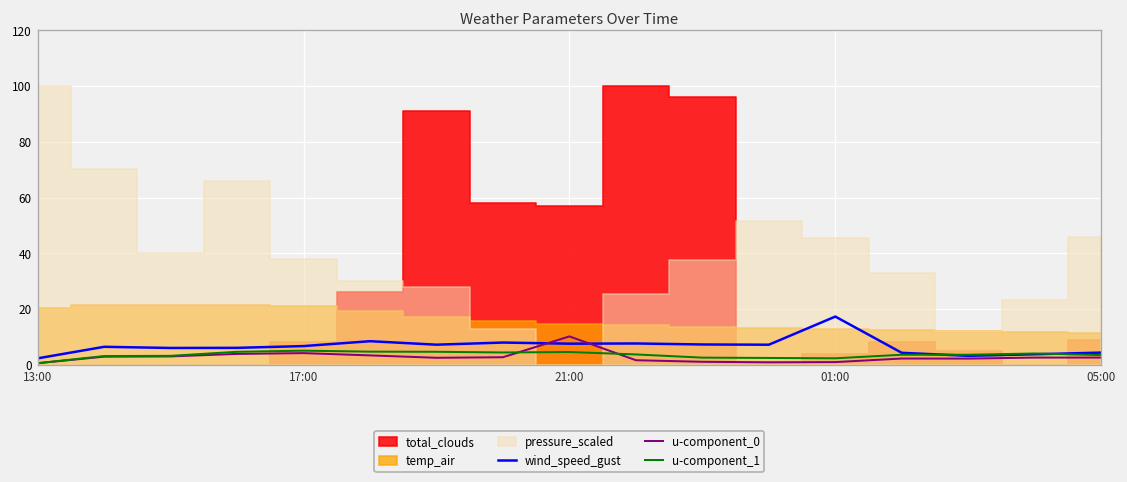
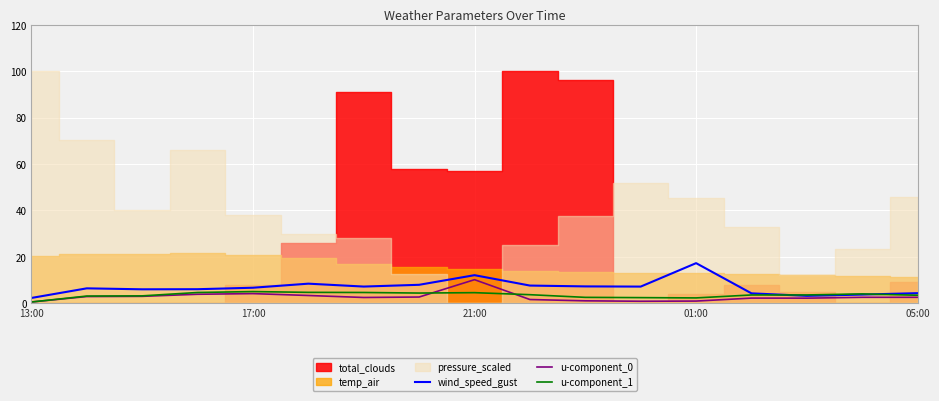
wind_speed_gust, 21:00: 8 -> 12
